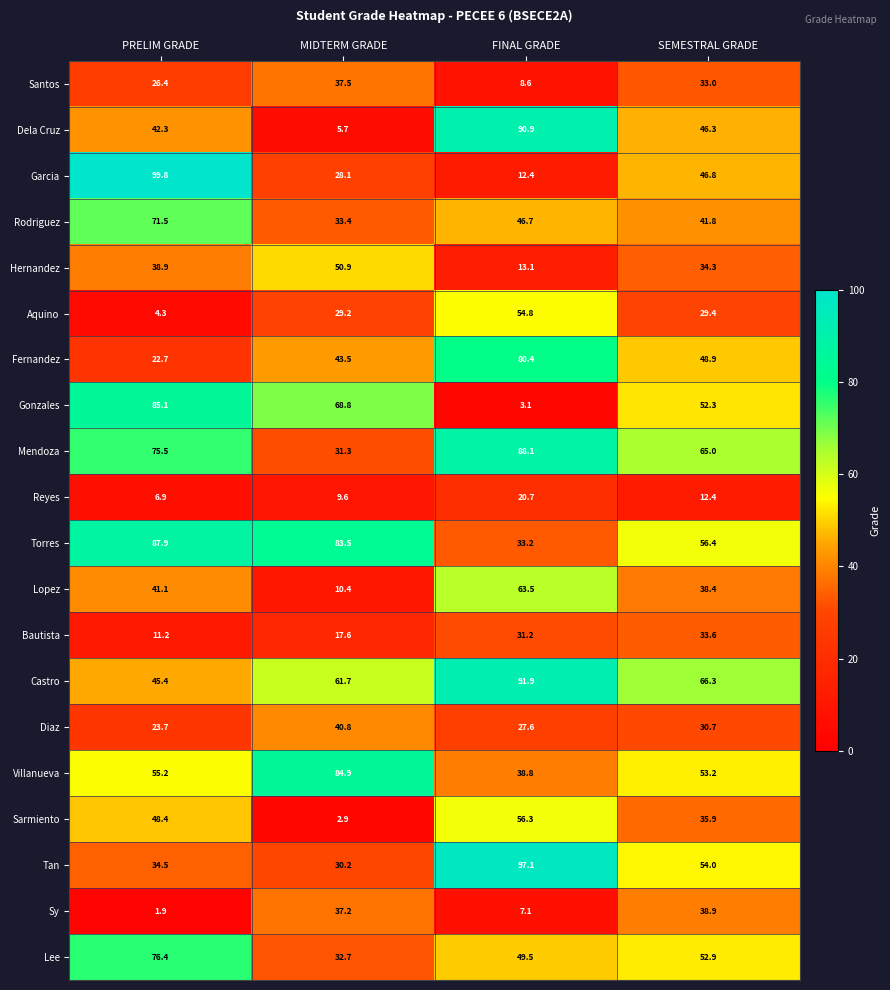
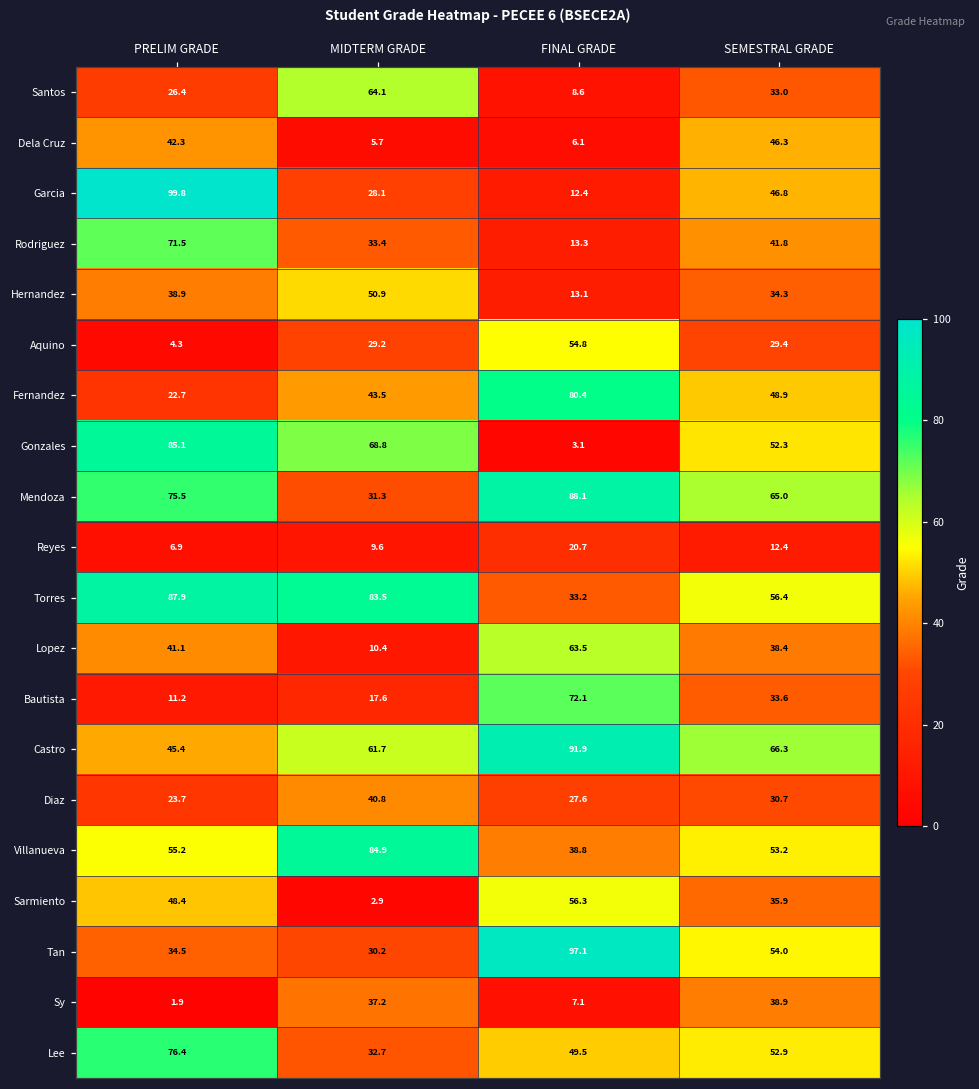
Santos, MIDTERM GRADE: 37.5 -> 64.1
Dela Cruz, FINAL GRADE: 90.9 -> 6.1
Rodriguez, FINAL GRADE: 46.7 -> 13.3
Bautista, FINAL GRADE: 31.2 -> 72.1
